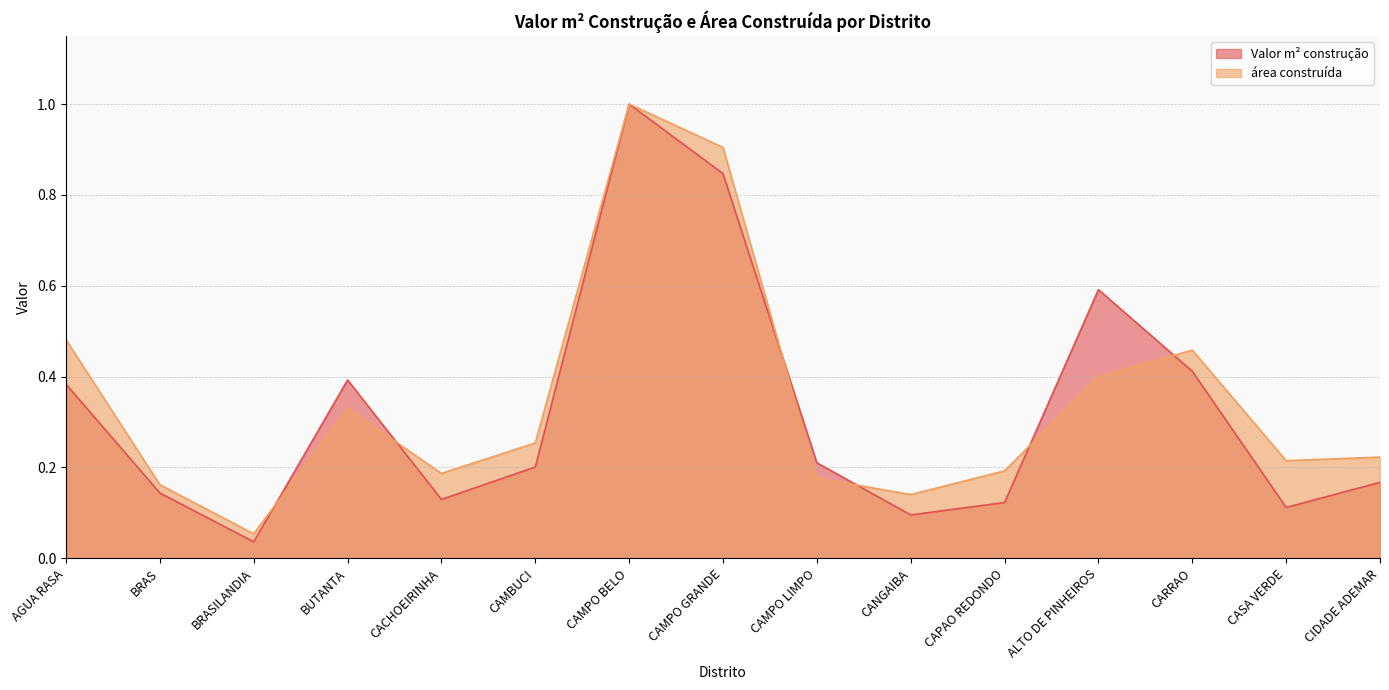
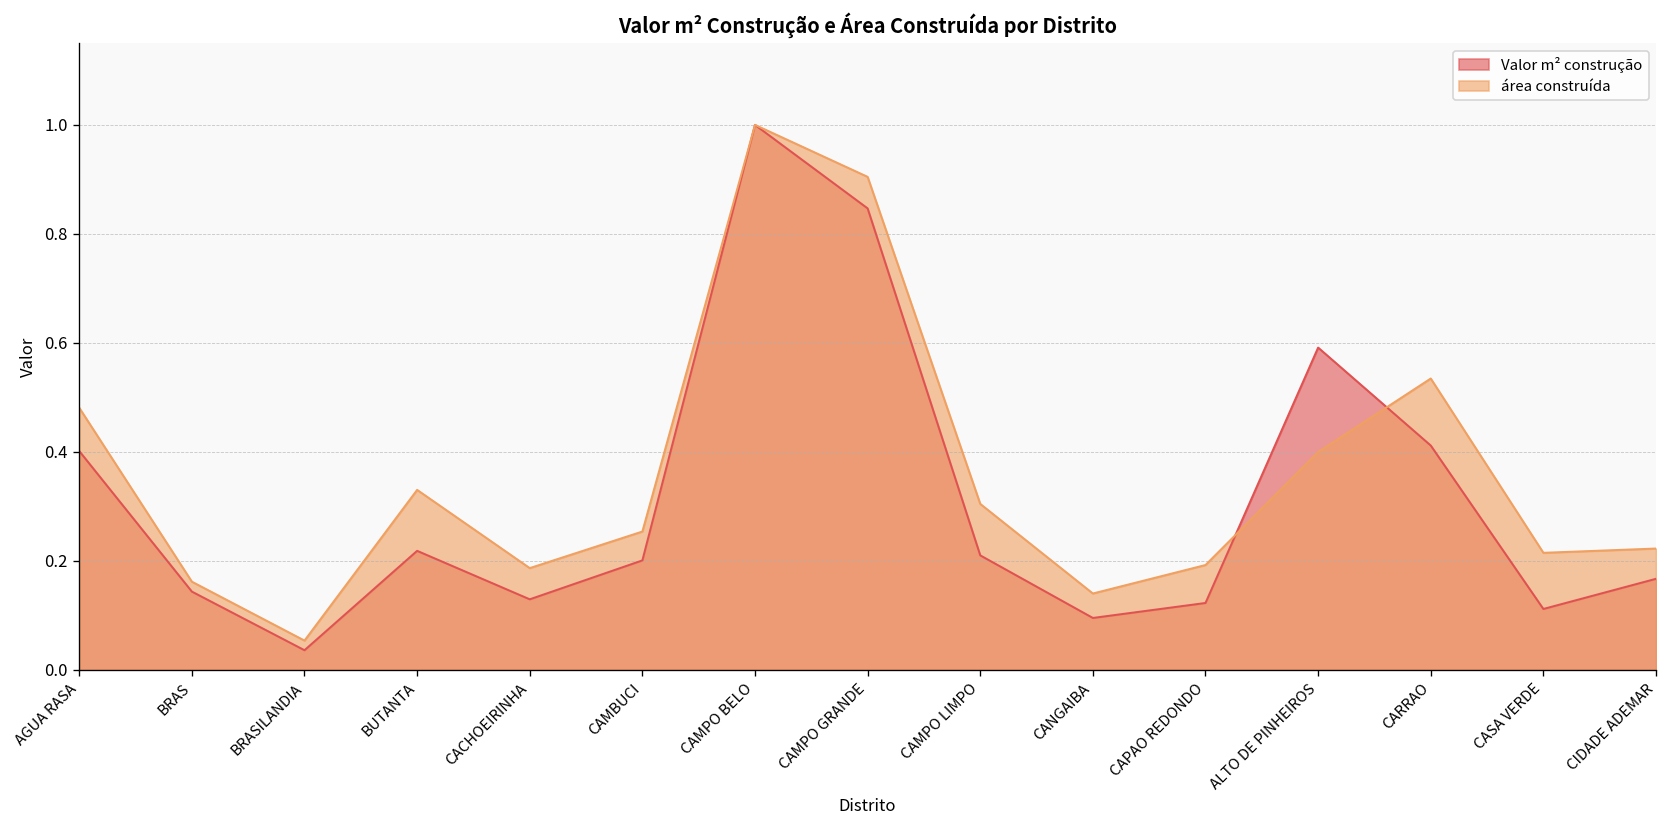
Valor m² construção, AGUA RASA: 0.38 -> 0.40
Valor m² construção, BUTANTA: 0.39 -> 0.22
área construída, CAMPO LIMPO: 0.18 -> 0.30
área construída, CARRAO: 0.46 -> 0.53
